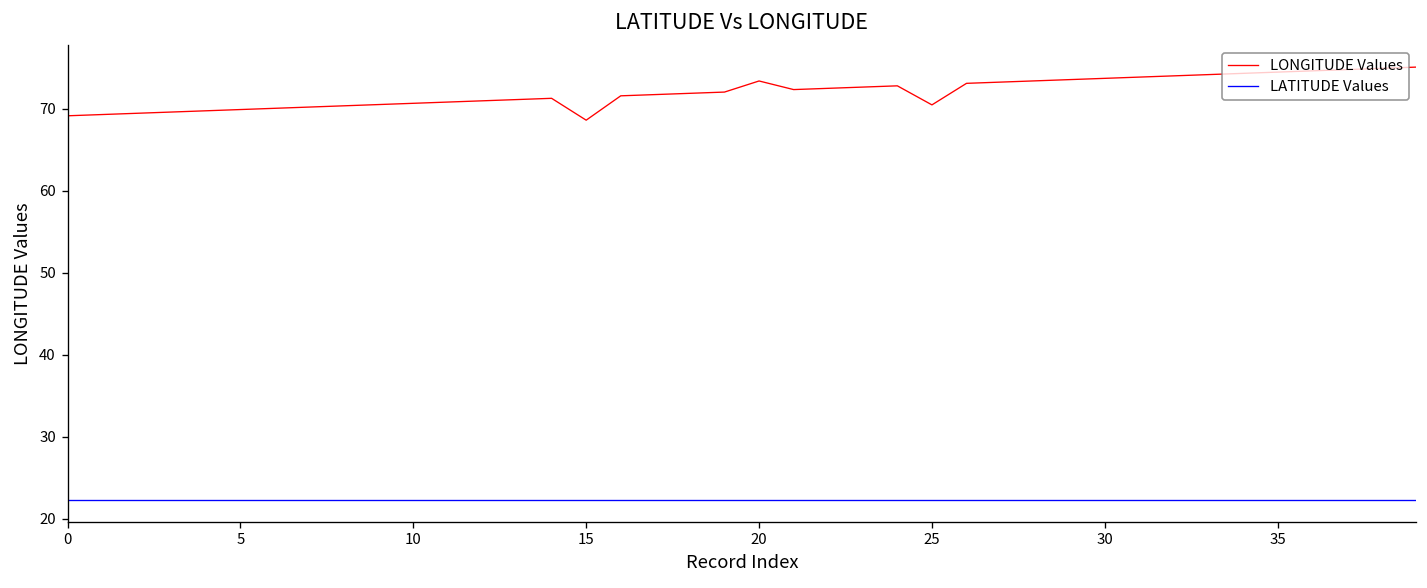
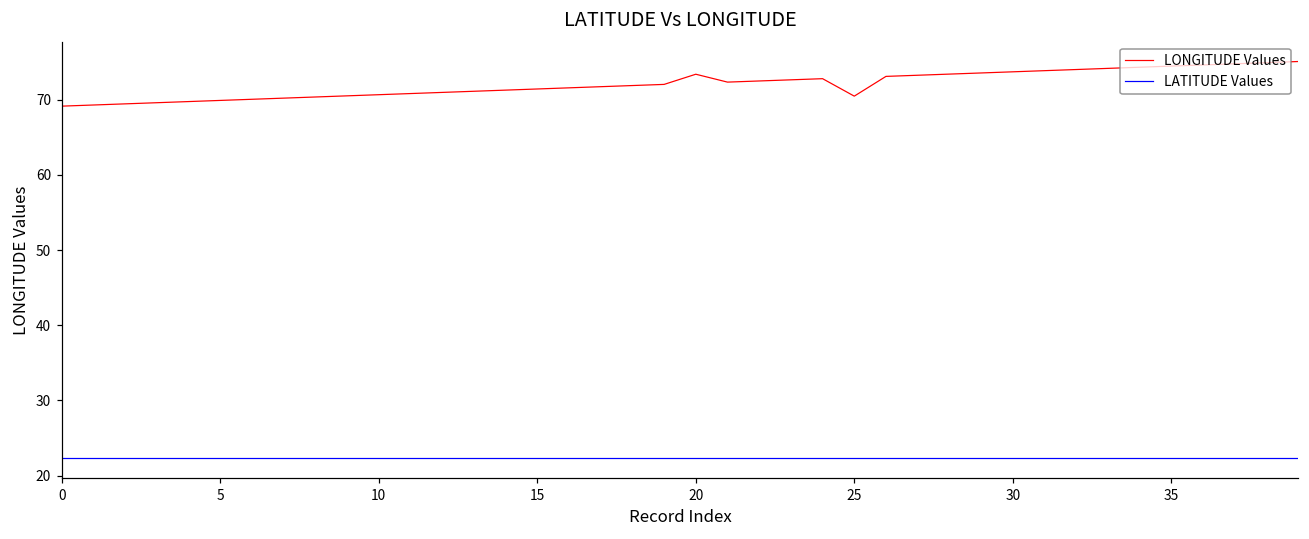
LONGITUDE Values, 15: 69 -> 71
